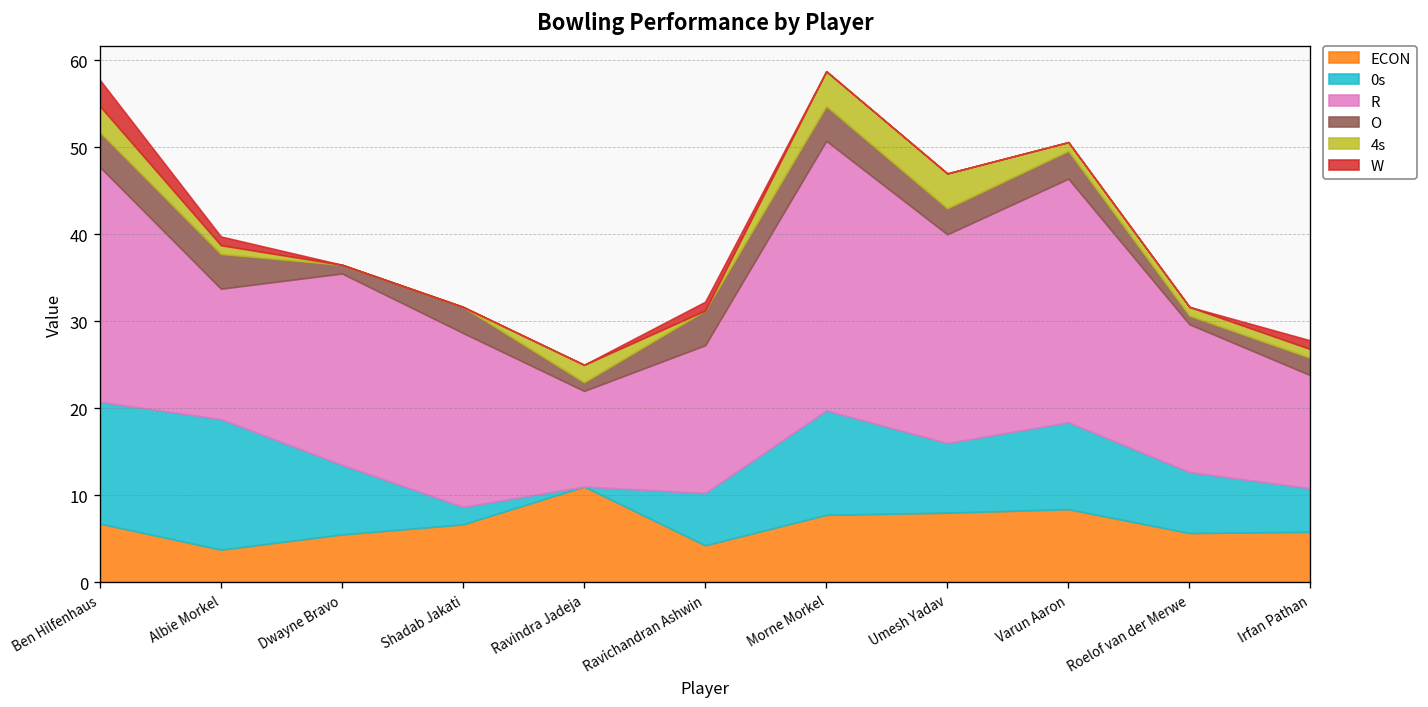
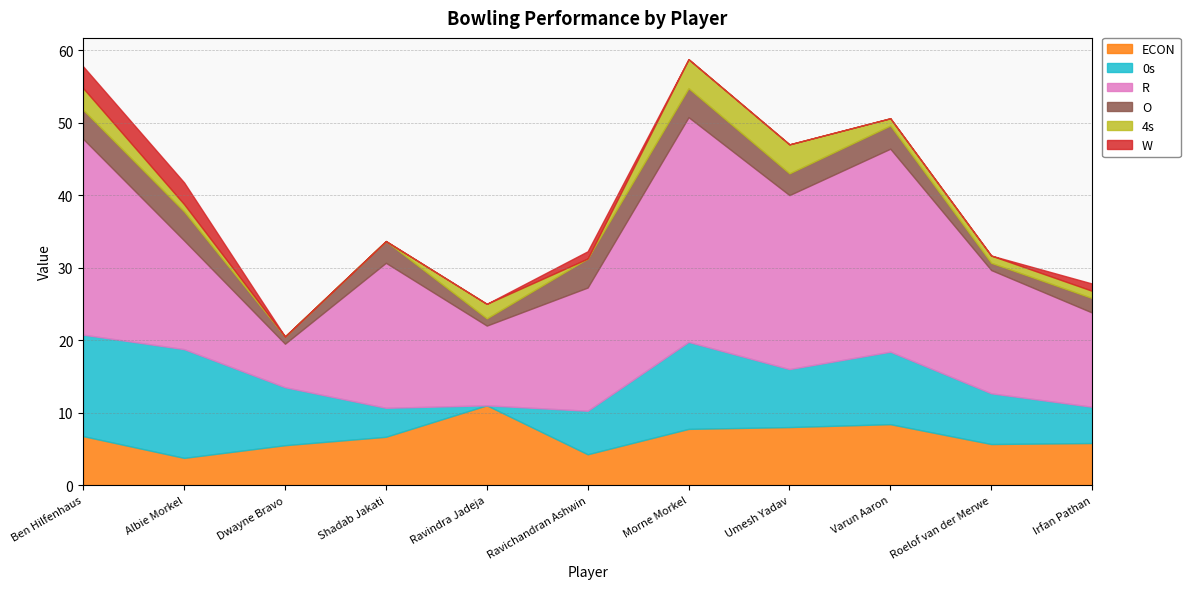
W, Albie Morkel: 1 -> 3
R, Dwayne Bravo: 22 -> 6
0s, Shadab Jakati: 2 -> 4
